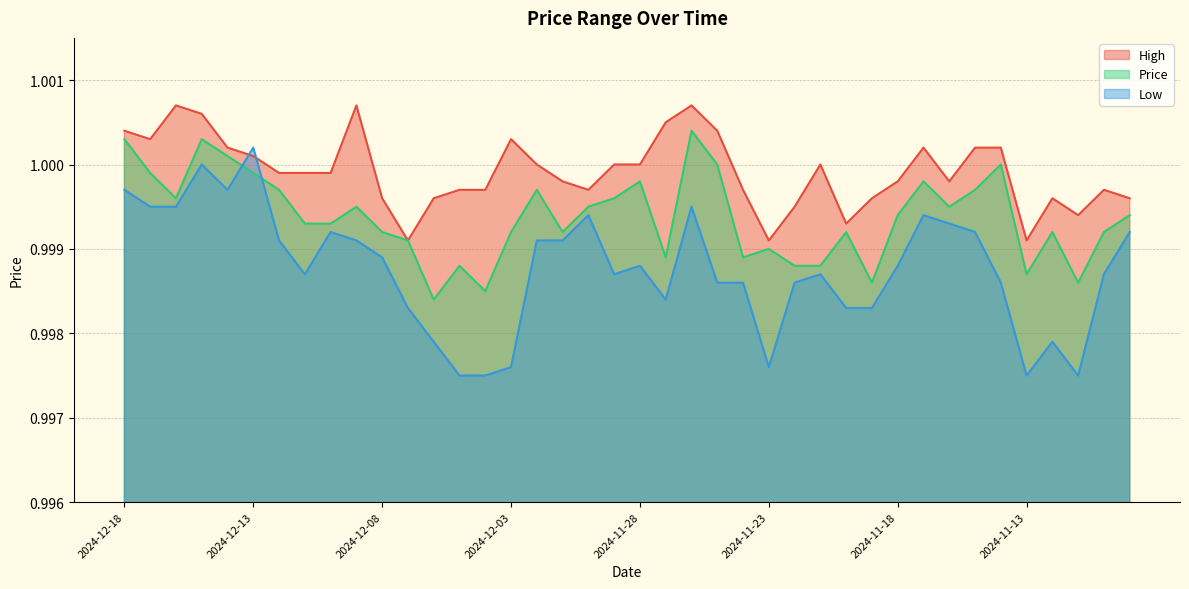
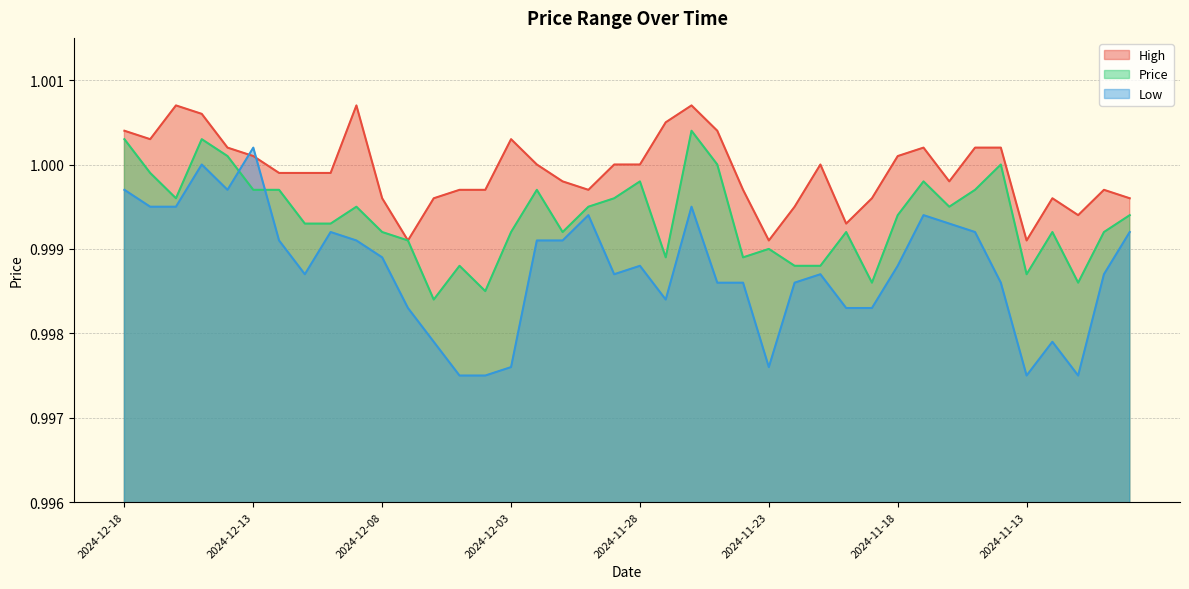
Price, 2024-12-13: 0.9999 -> 0.9997
High, 2024-11-18: 0.9998 -> 1.0001
